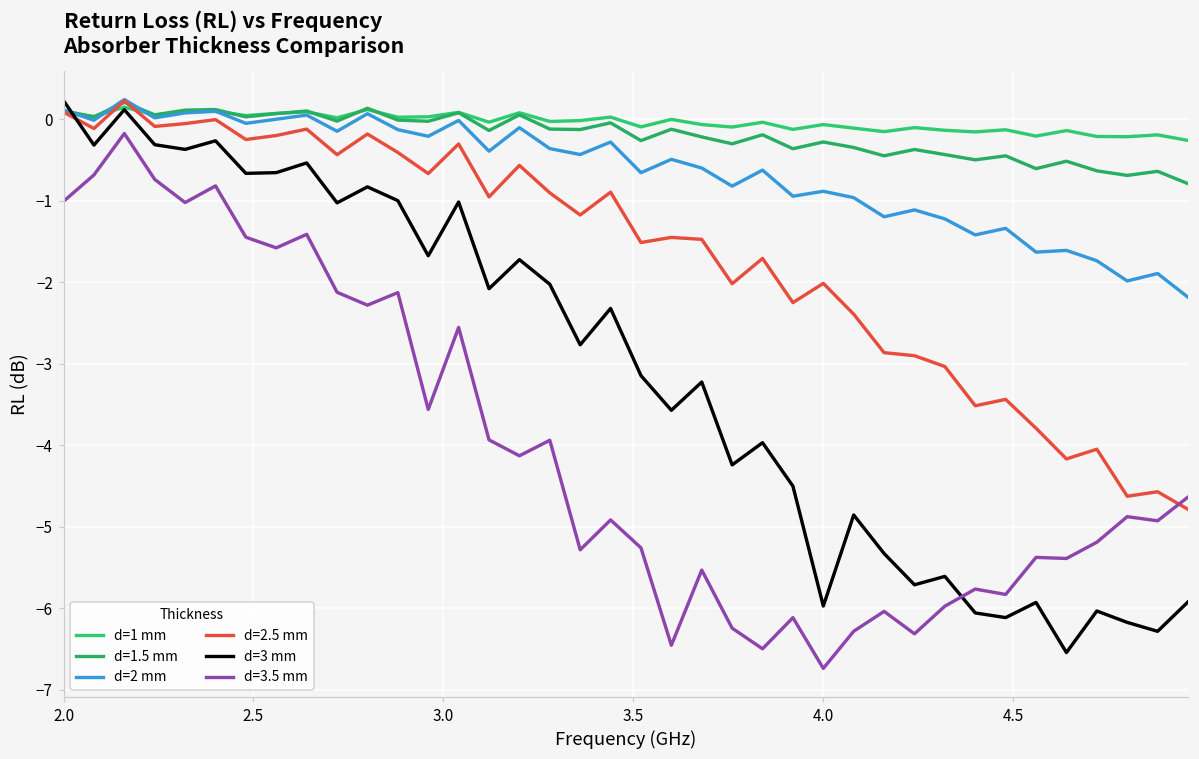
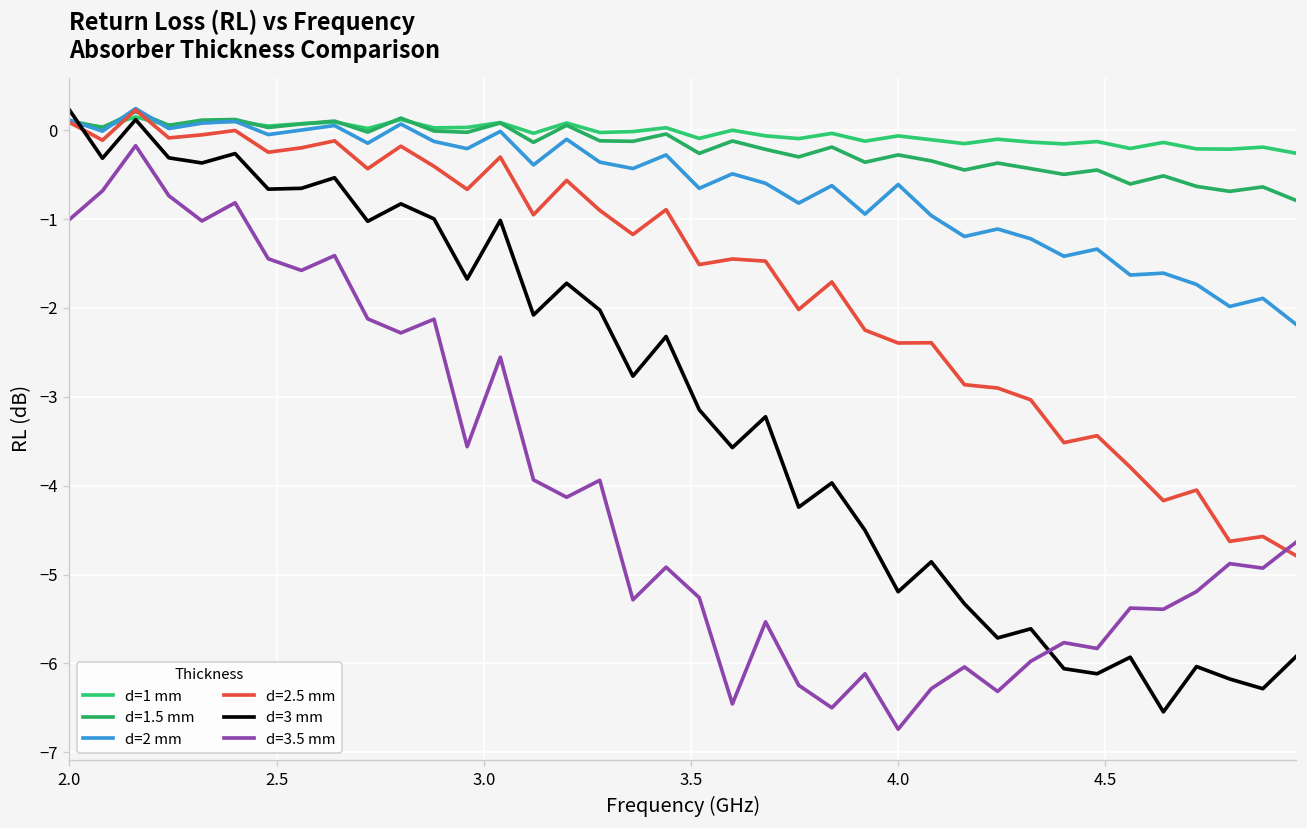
d=2 mm, 4.0: -0.9 -> -0.6
d=2.5 mm, 4.0: -2.0 -> -2.4
d=3 mm, 4.0: -6.0 -> -5.2
